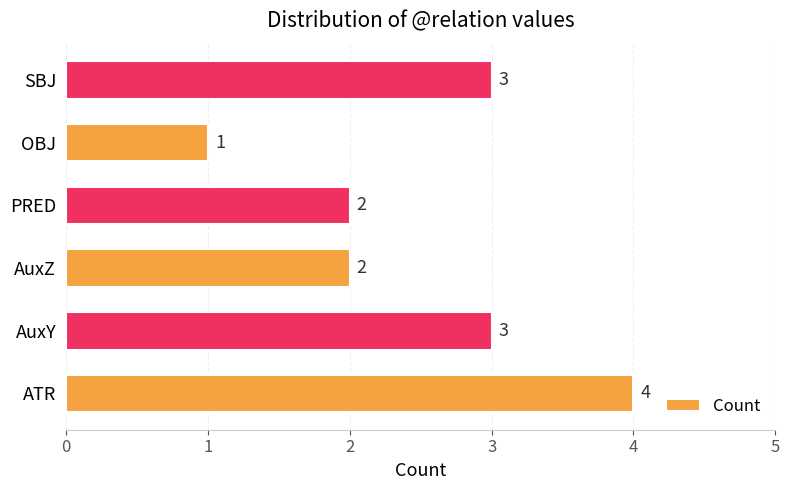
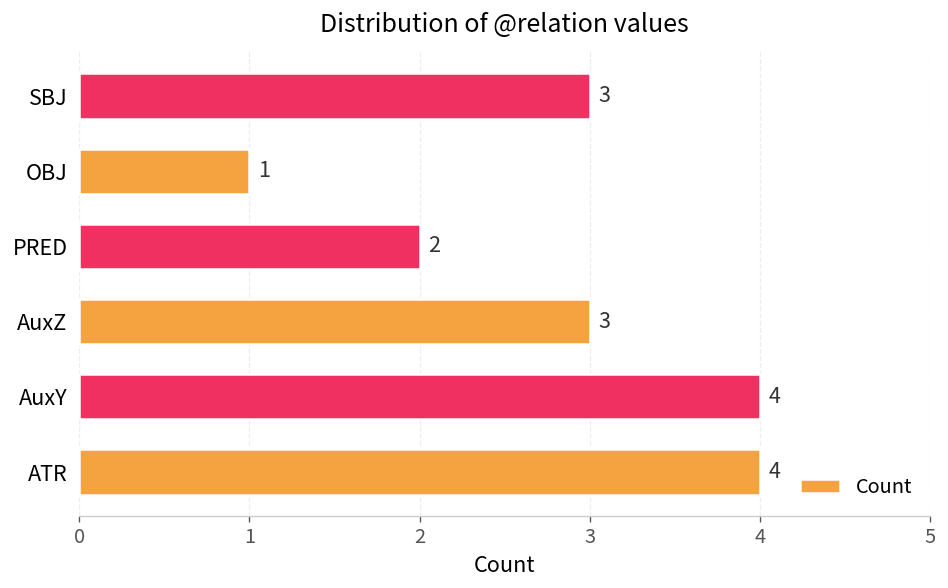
AuxZ: 2 -> 3
AuxY: 3 -> 4
